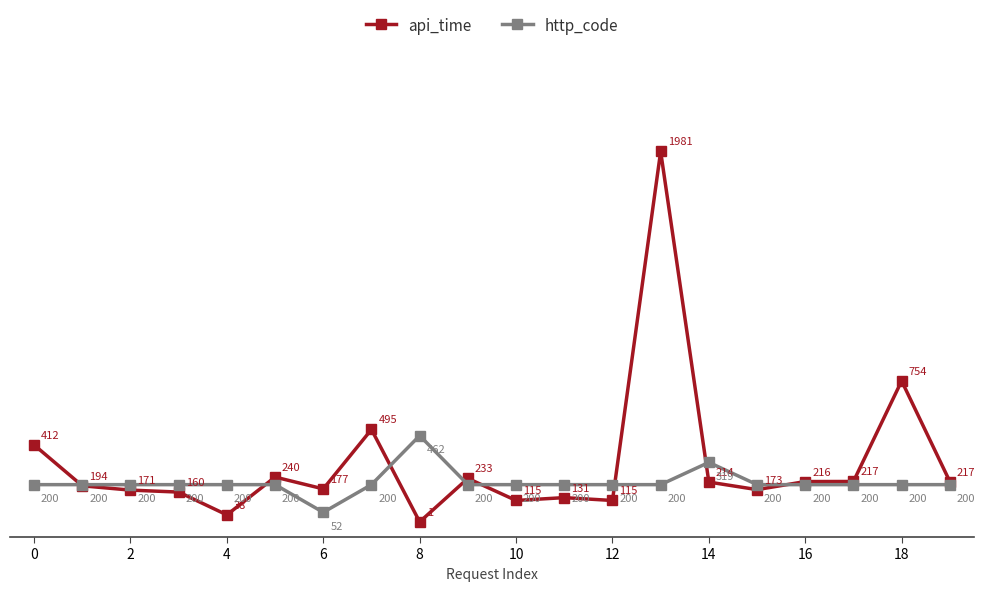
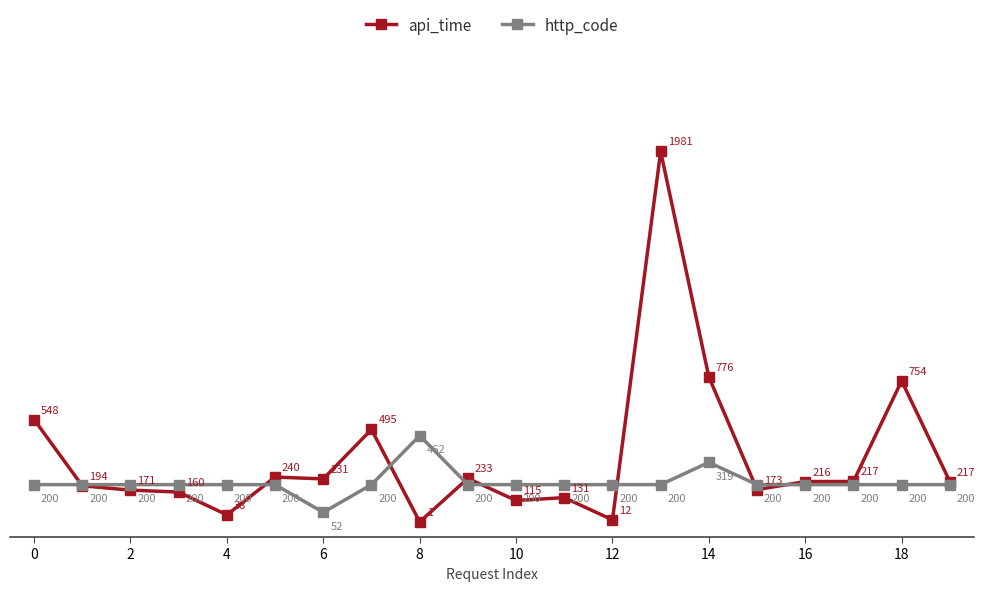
api_time, 0: 412 -> 548
api_time, 6: 177 -> 231
api_time, 12: 115 -> 12
api_time, 14: 214 -> 776
